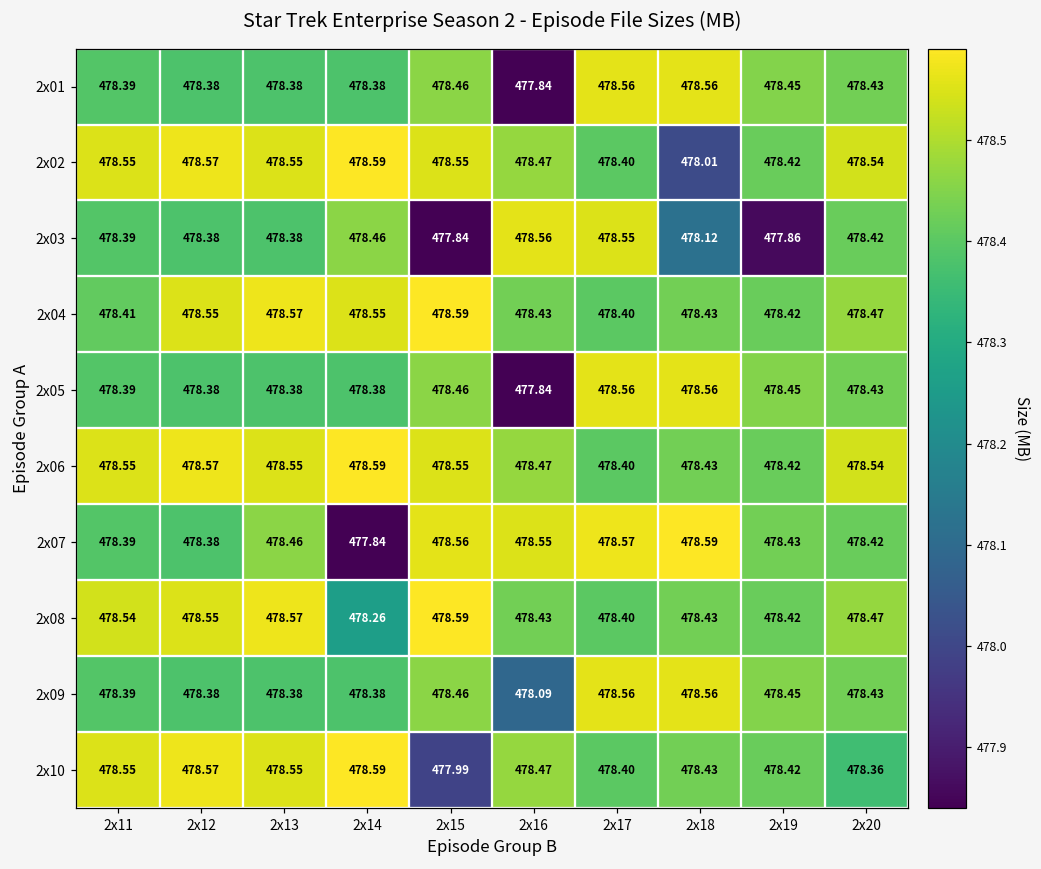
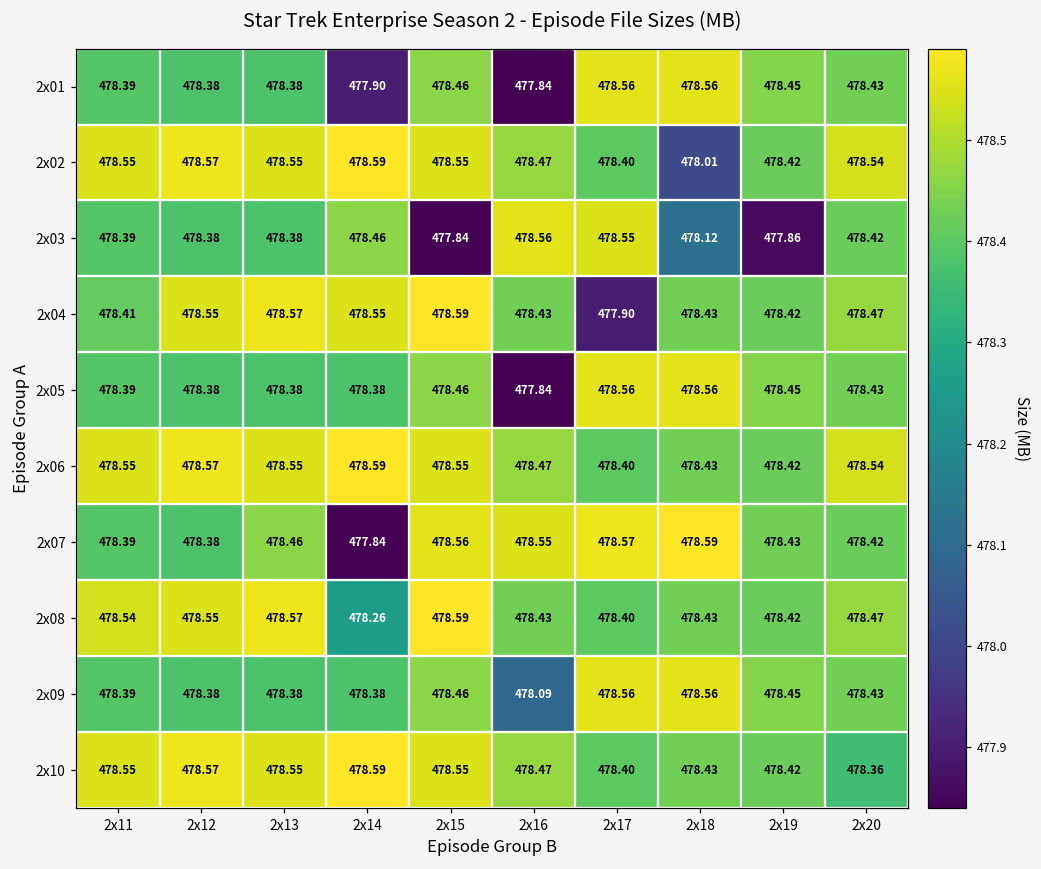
2x01, 2x14: 478.38 -> 477.90
2x04, 2x17: 478.40 -> 477.90
2x10, 2x15: 477.99 -> 478.55
